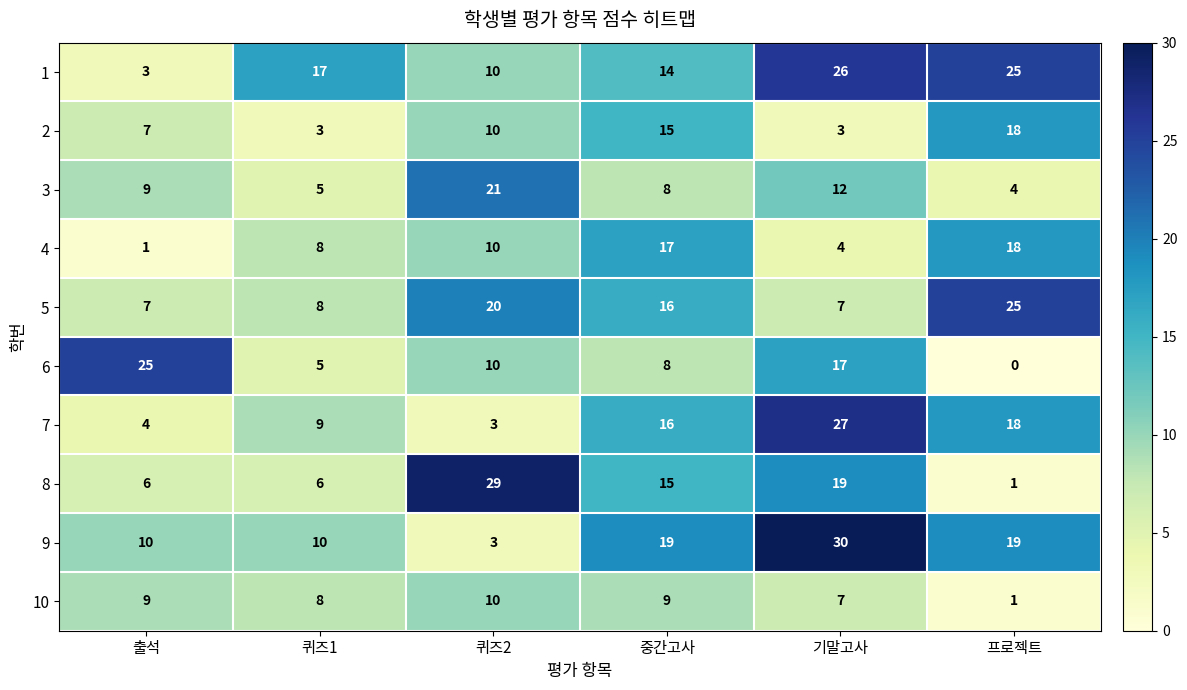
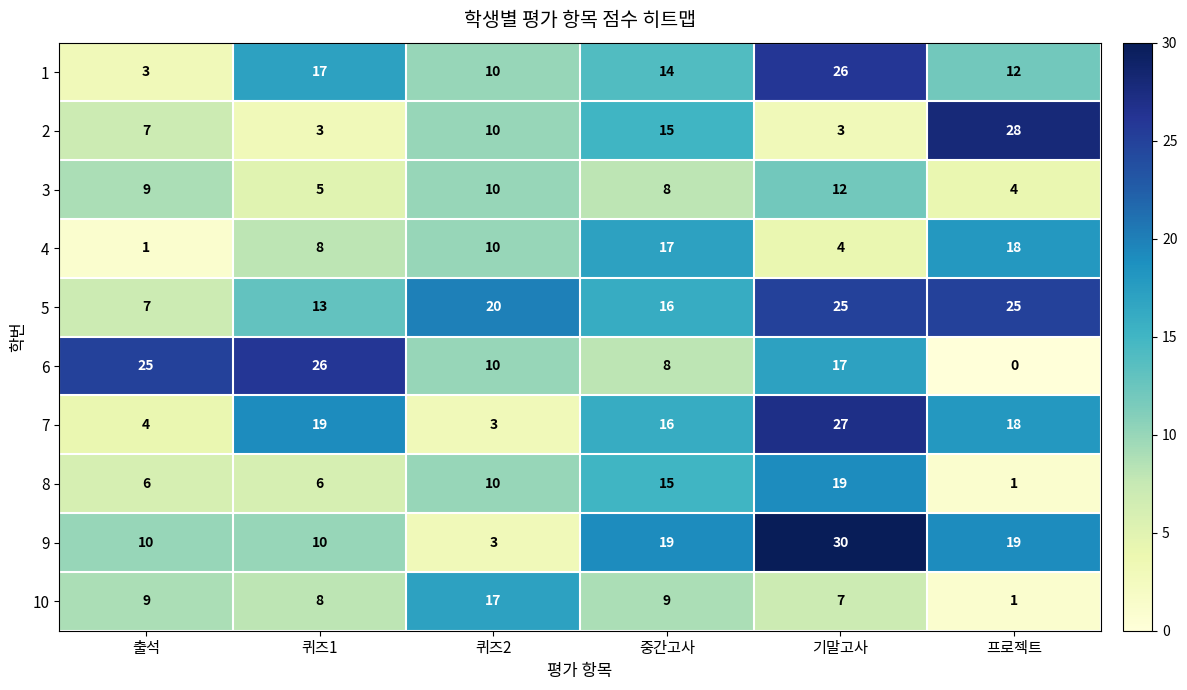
1, 프로젝트: 25 -> 12
2, 프로젝트: 18 -> 28
3, 퀴즈2: 21 -> 10
5, 퀴즈1: 8 -> 13
5, 기말고사: 7 -> 25
6, 퀴즈1: 5 -> 26
7, 퀴즈1: 9 -> 19
8, 퀴즈2: 29 -> 10
10, 퀴즈2: 10 -> 17
